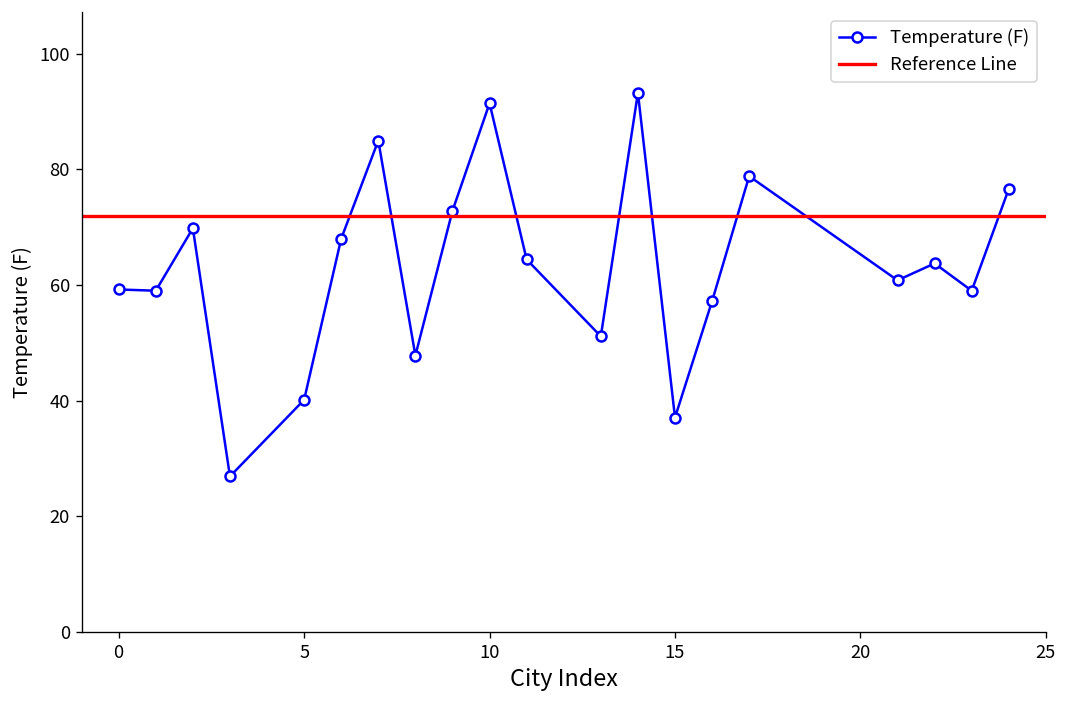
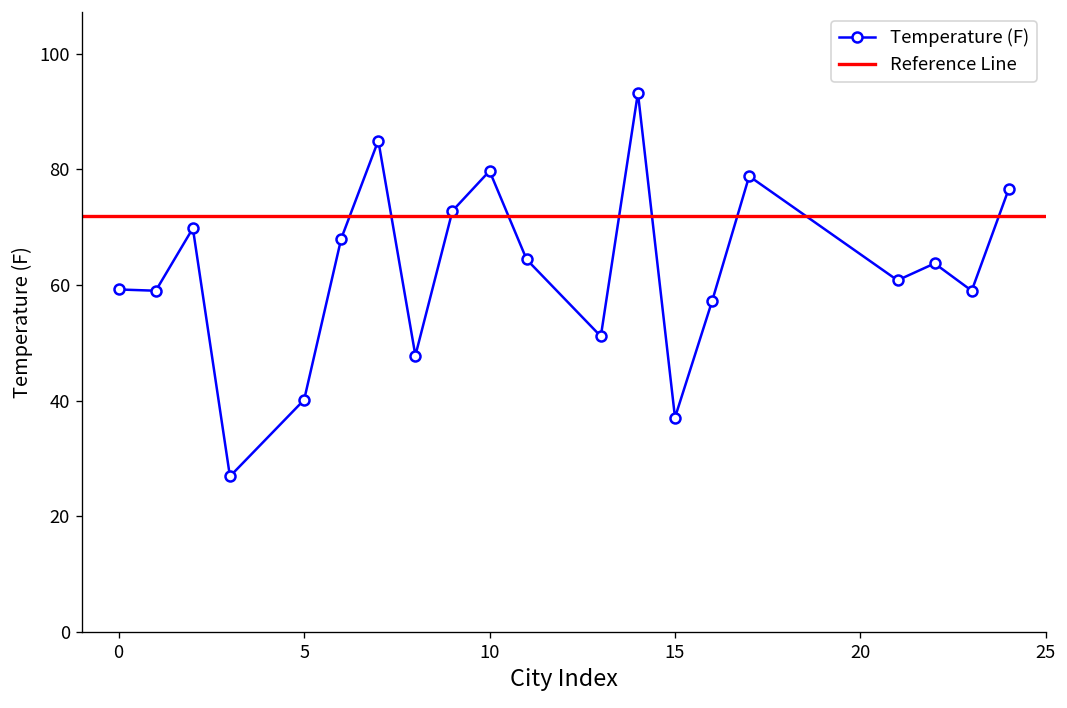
10: 91 -> 80
